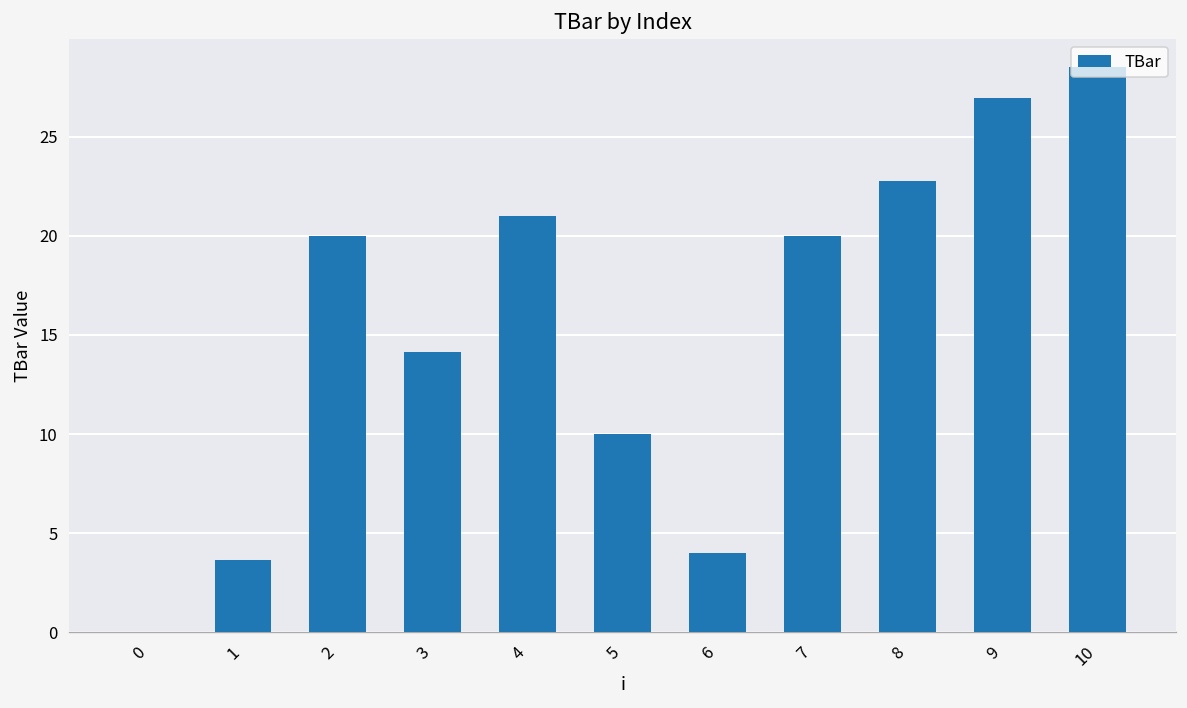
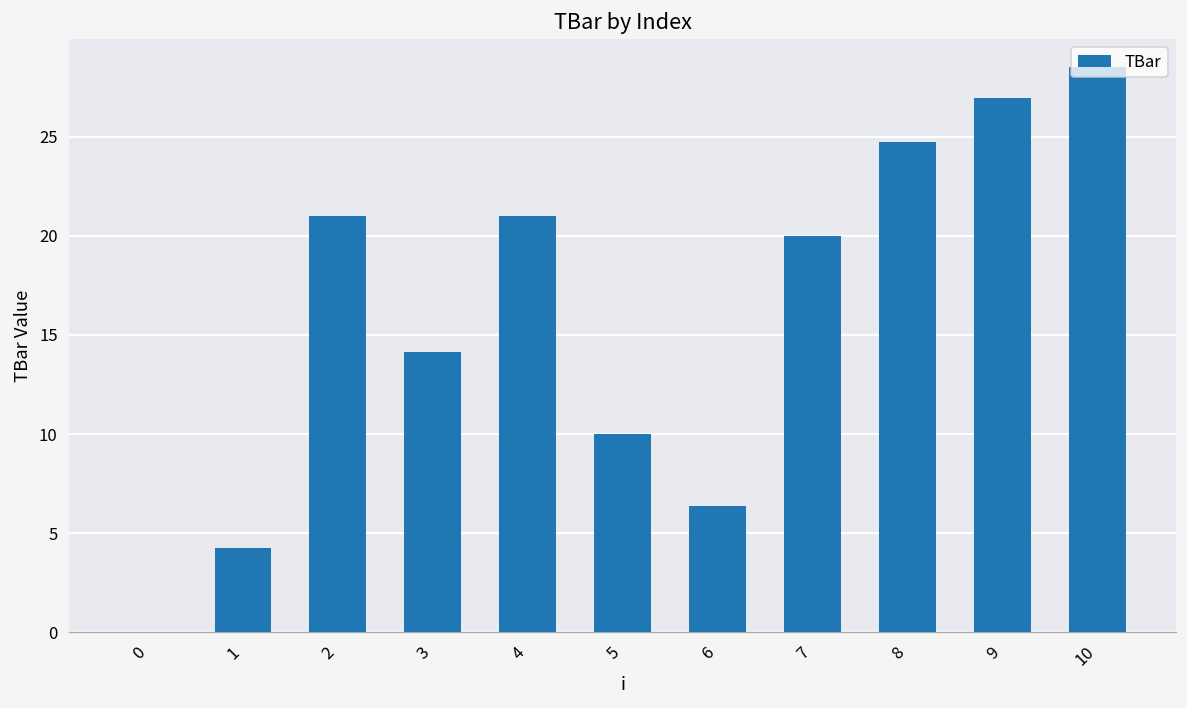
1: 3.6 -> 4.3
2: 20 -> 21
6: 4.0 -> 6.4
8: 22.8 -> 24.7
